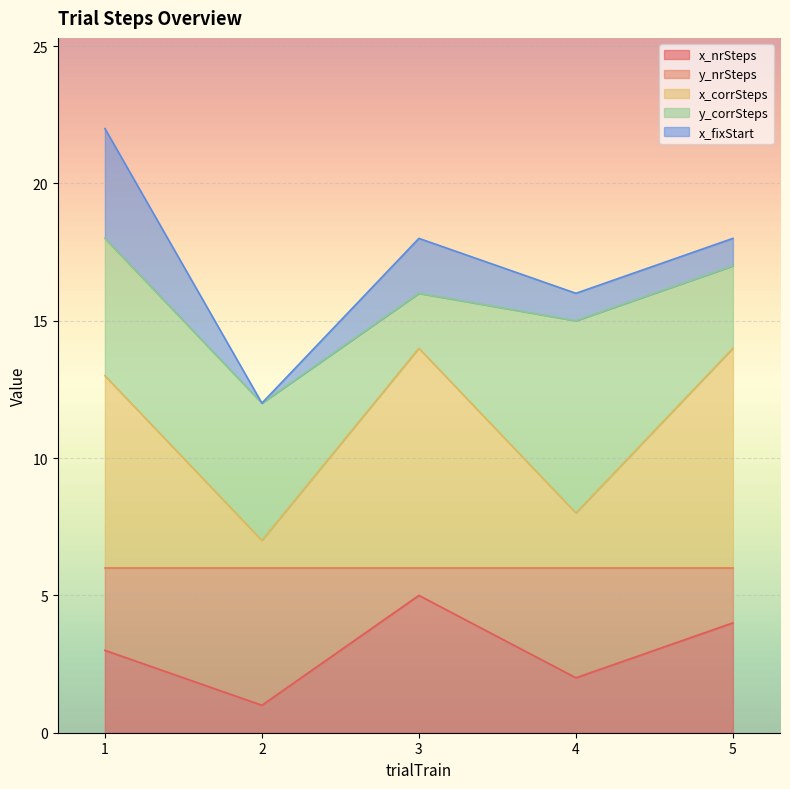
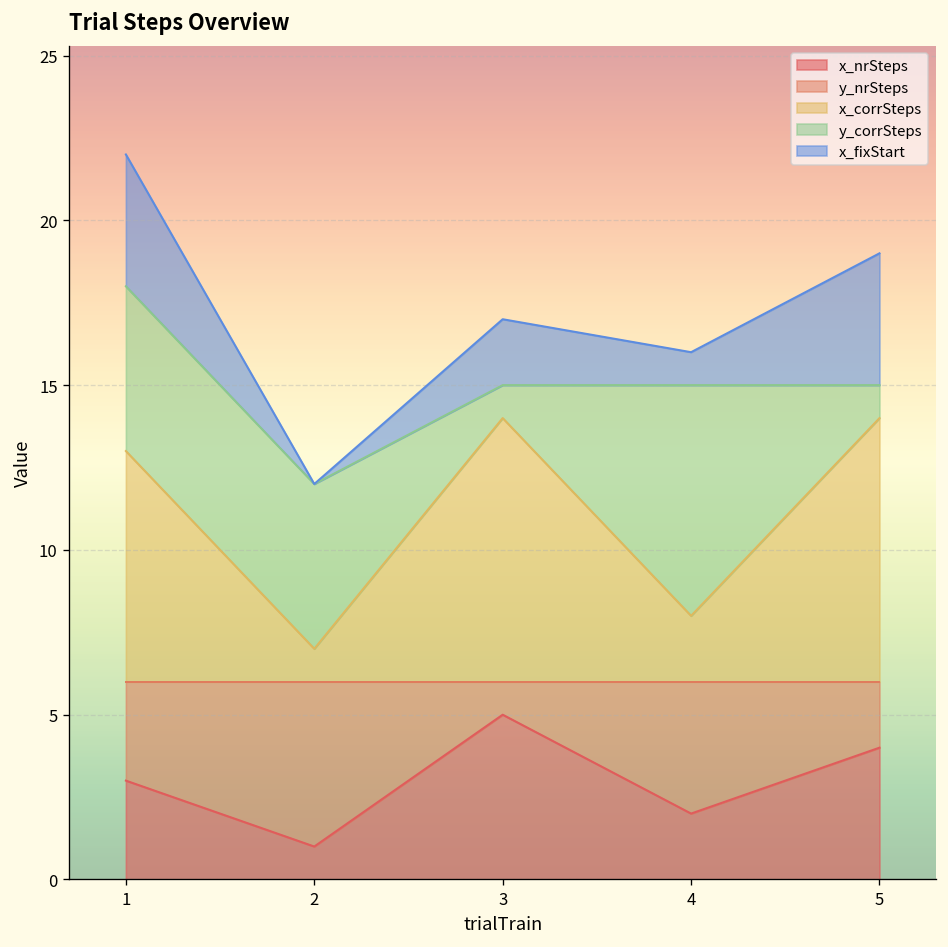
y_corrSteps, 3: 2 -> 1
y_corrSteps, 5: 3 -> 1
x_fixStart, 5: 1 -> 4
